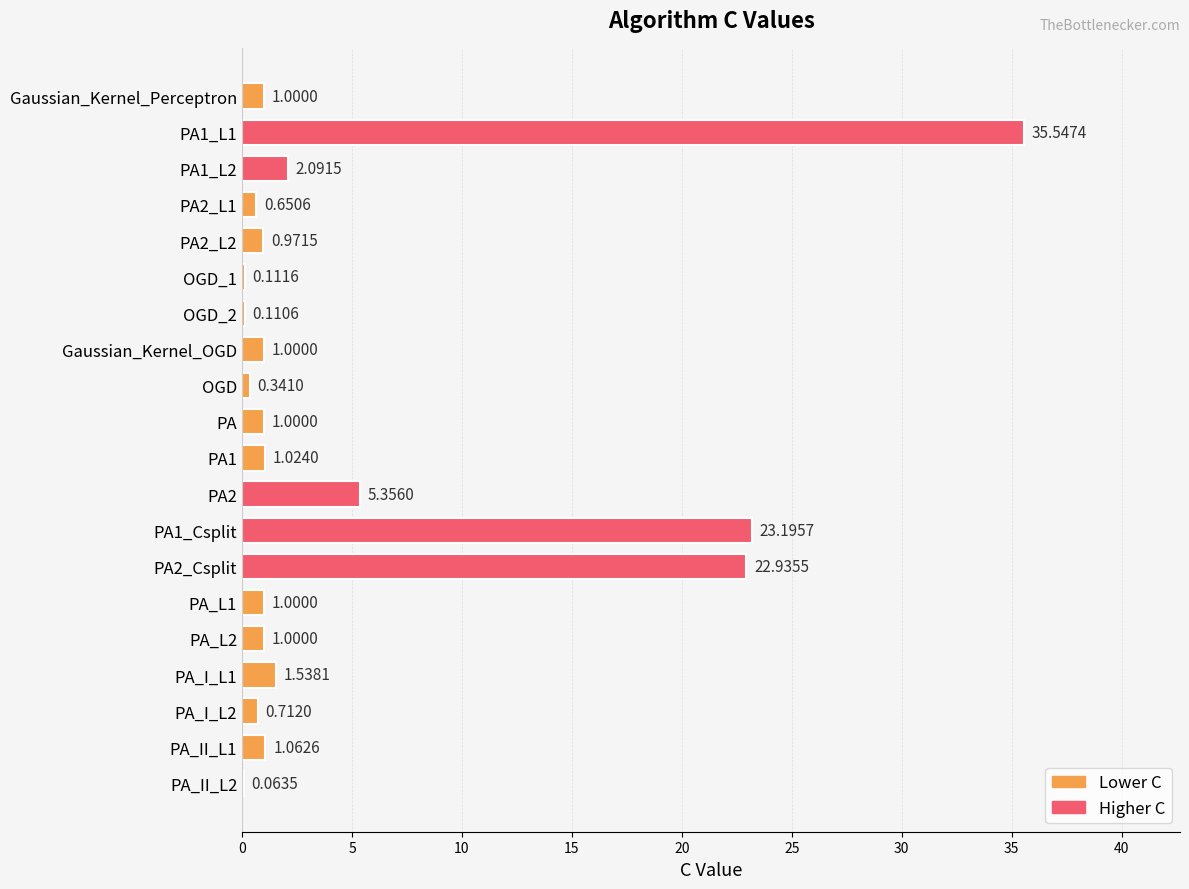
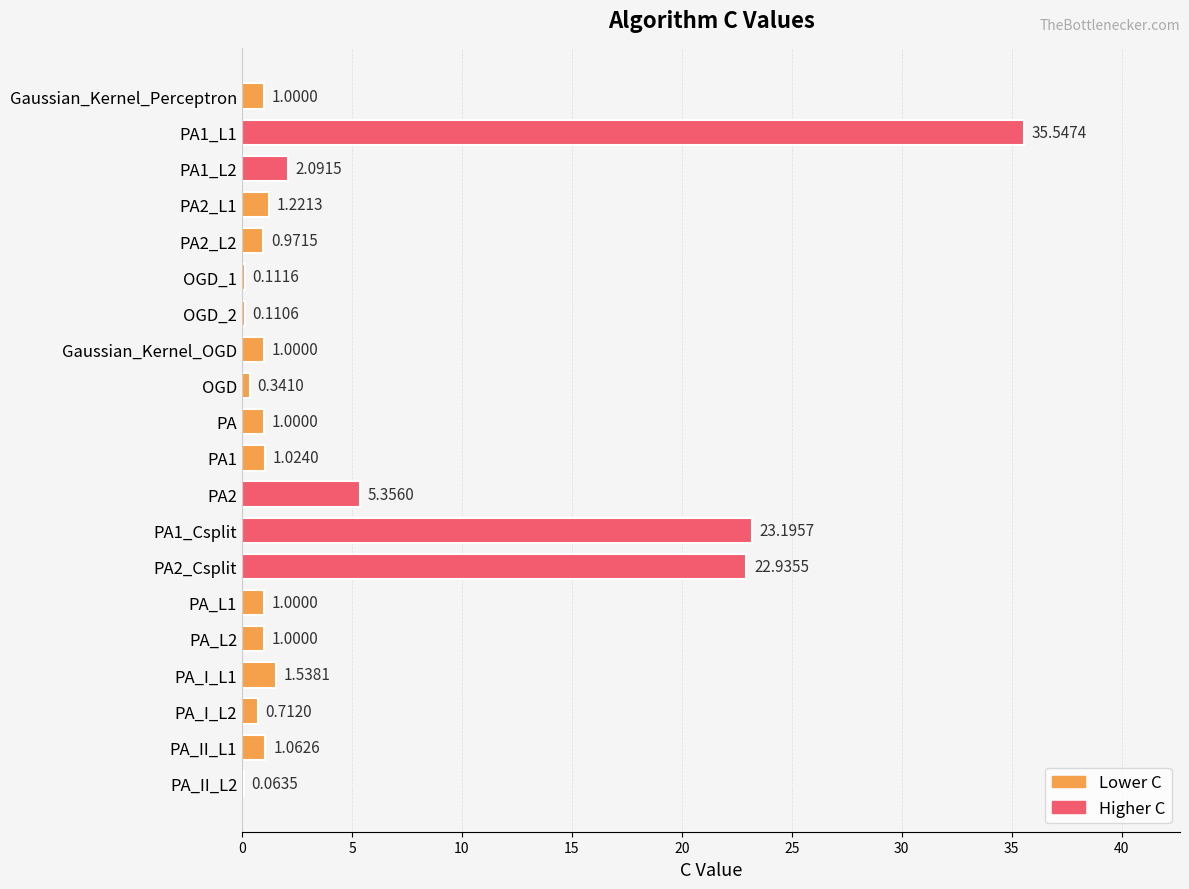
PA2_L1: 0.6506 -> 1.2213
